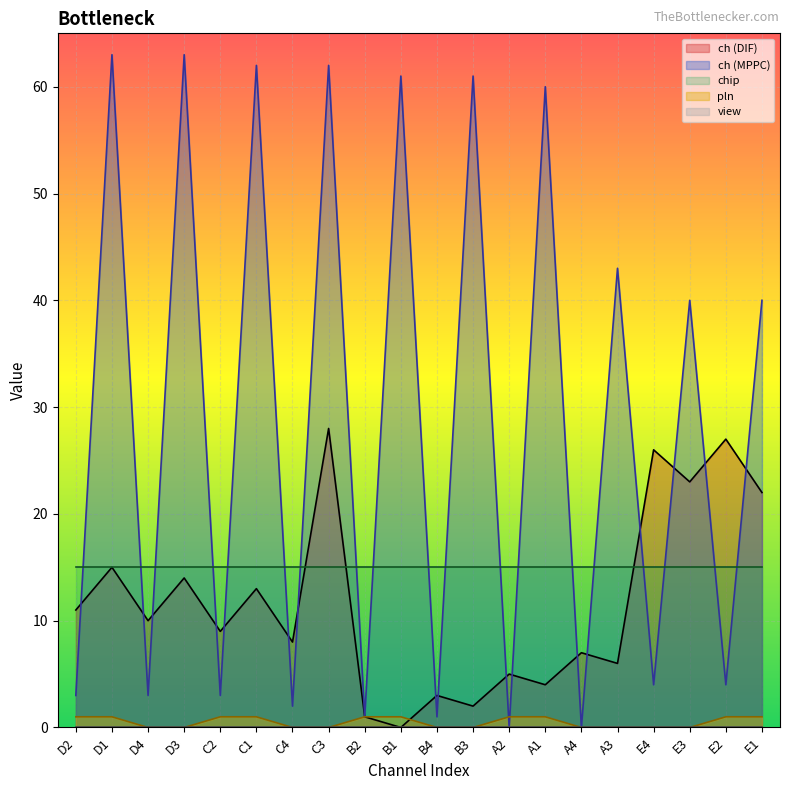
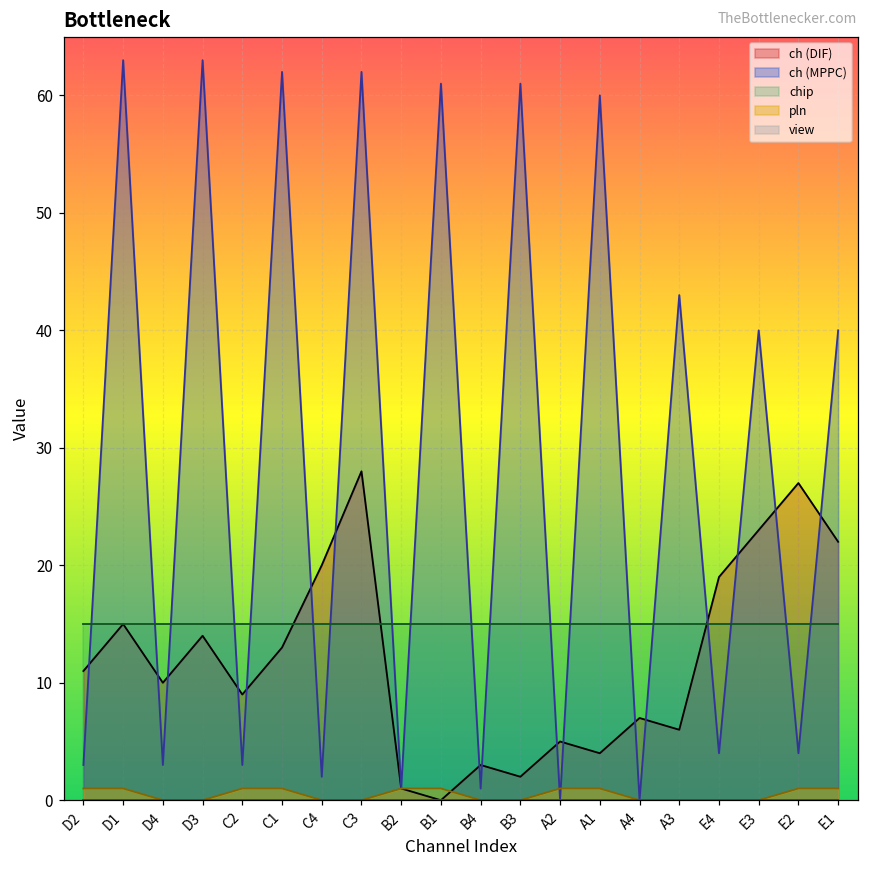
ch (DIF), C4: 8 -> 20
ch (DIF), E4: 26 -> 19
